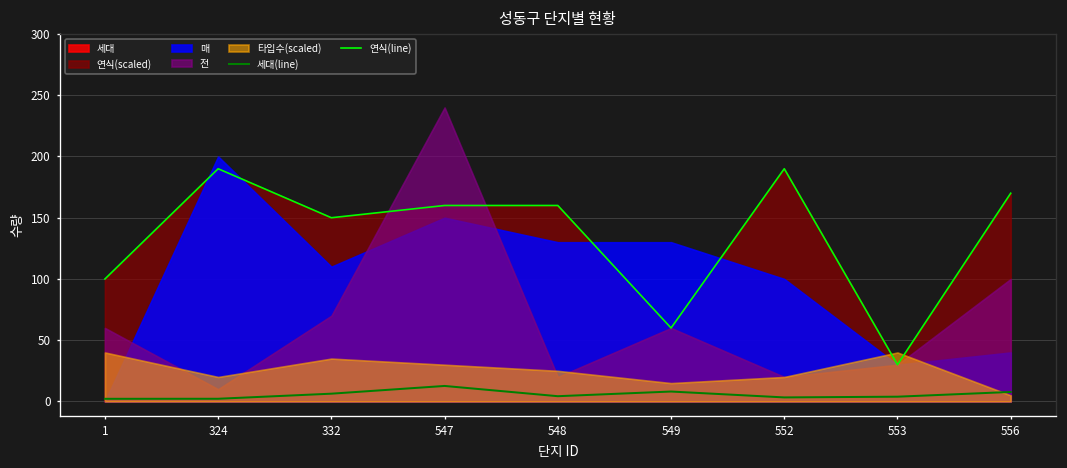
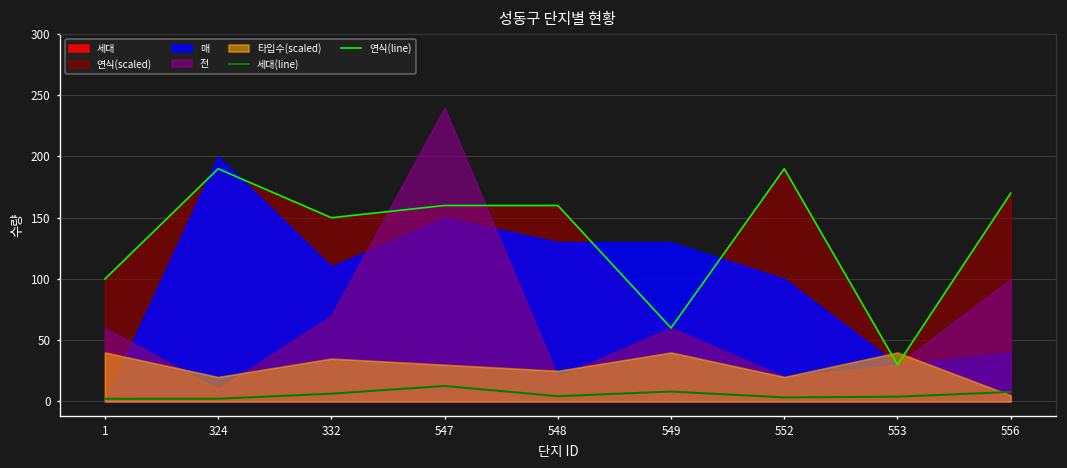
타입수(scaled), 549: 15 -> 40
